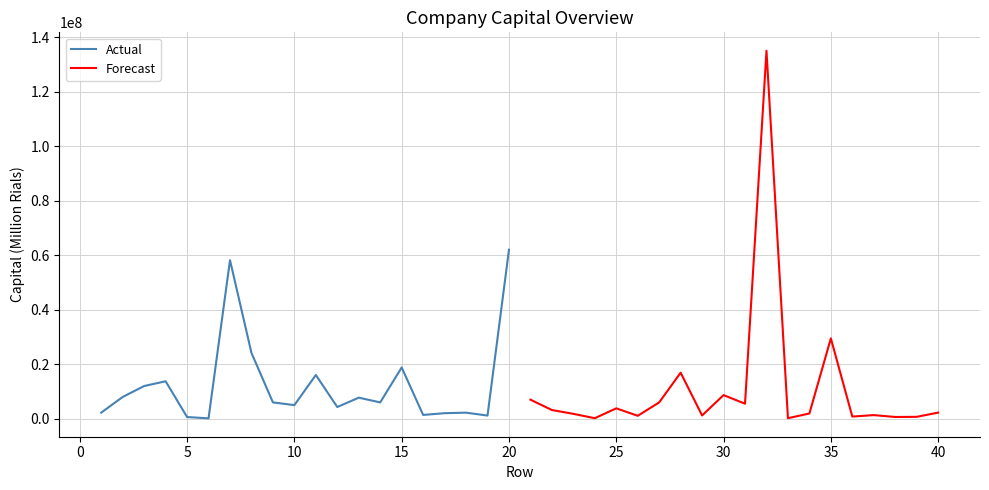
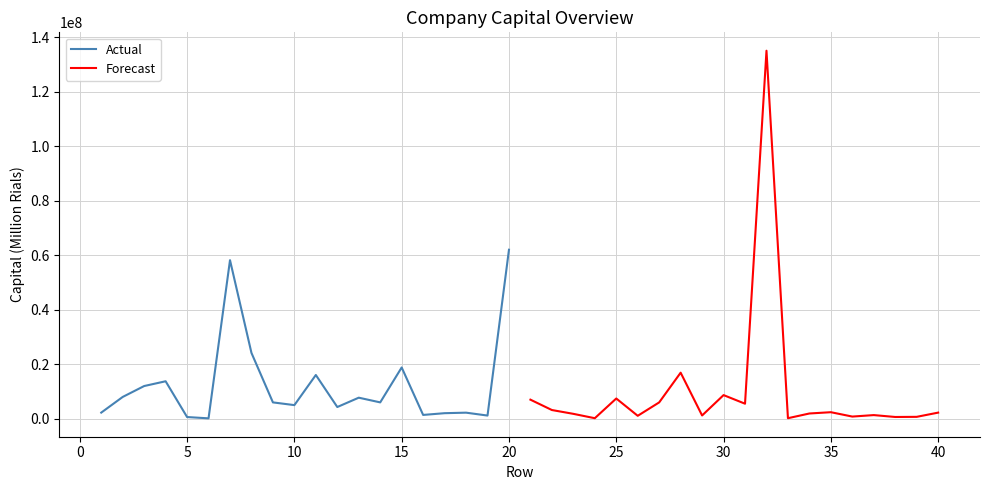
Forecast, 25: 4000000 -> 7000000
Forecast, 35: 29000000 -> 2000000
